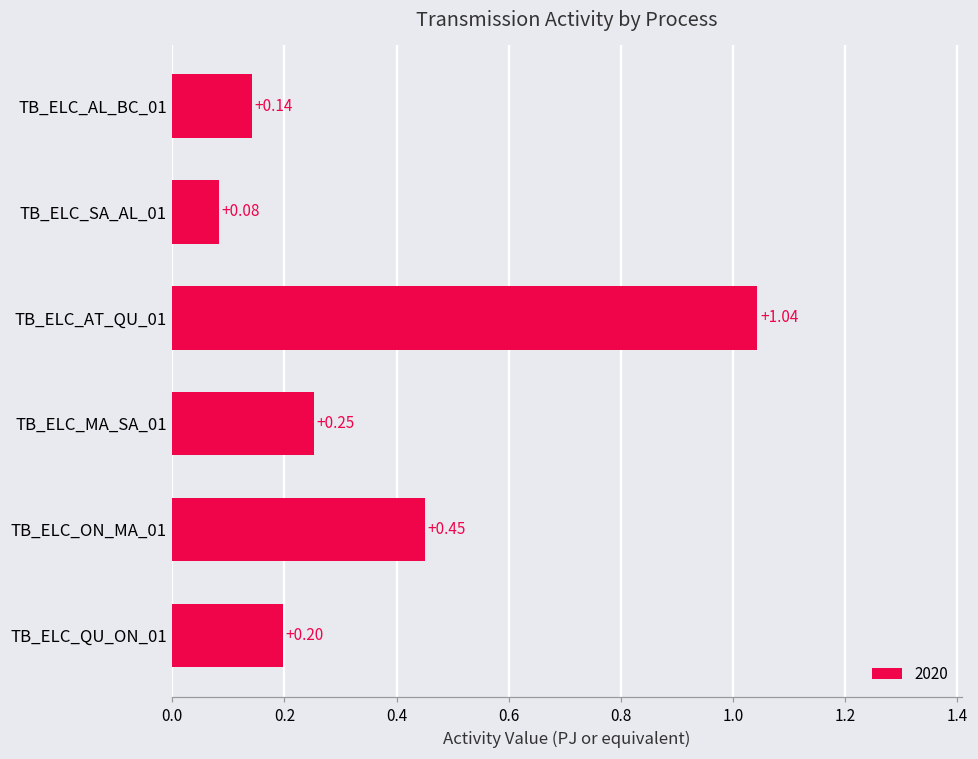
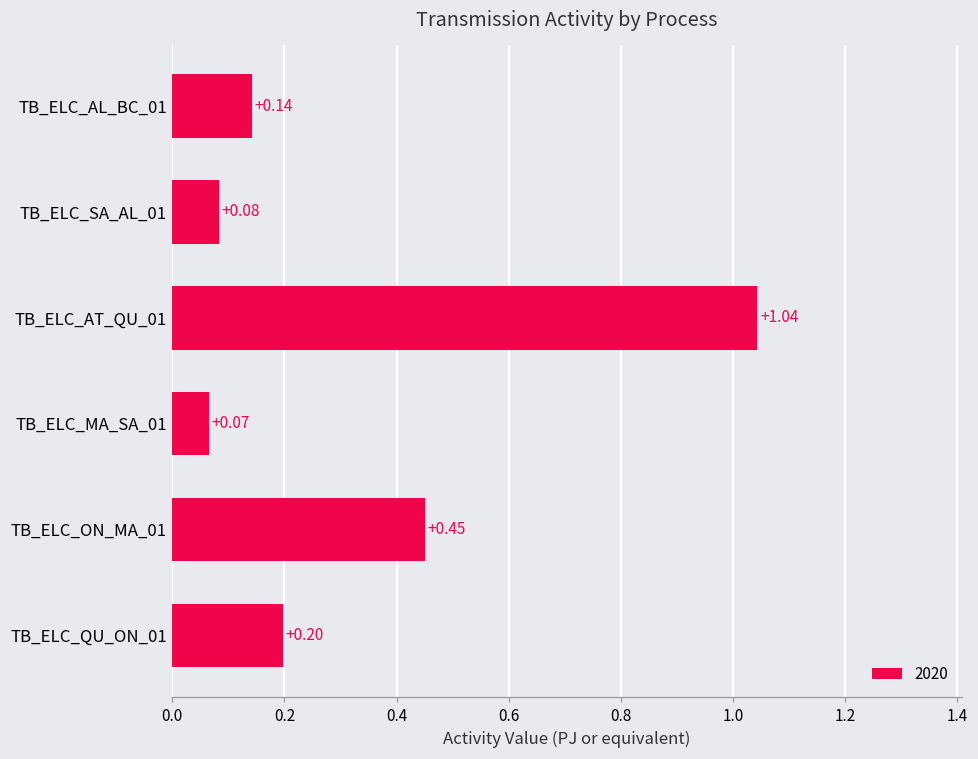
TB_ELC_MA_SA_01: +0.25 -> +0.07
